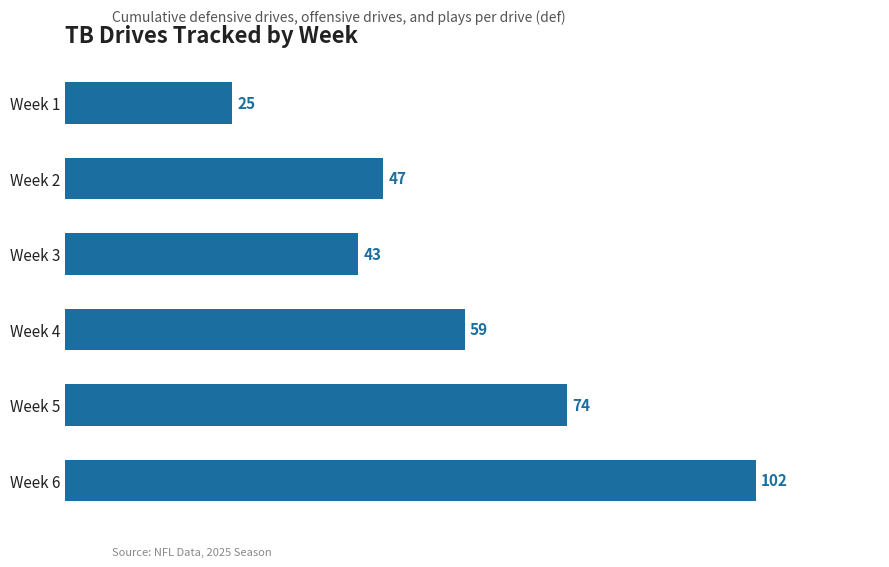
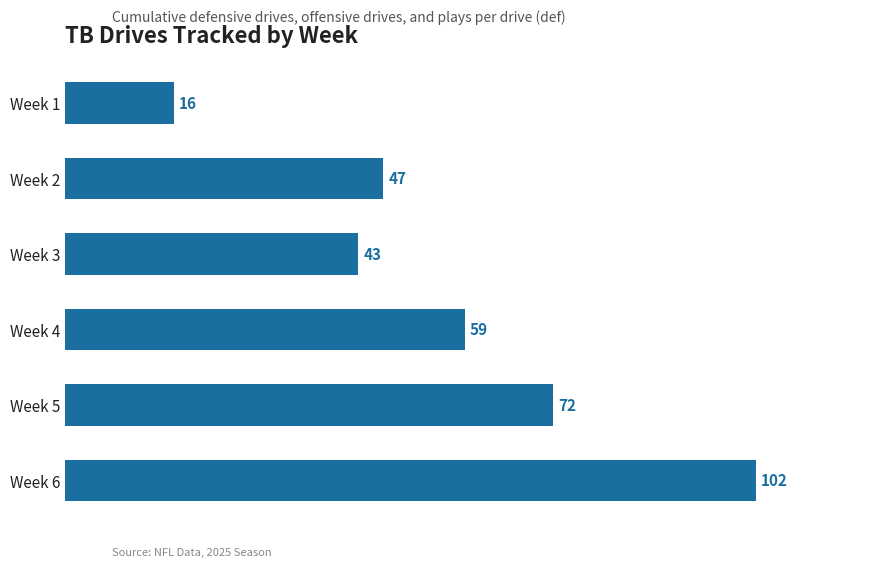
Week 1: 25 -> 16
Week 5: 74 -> 72
